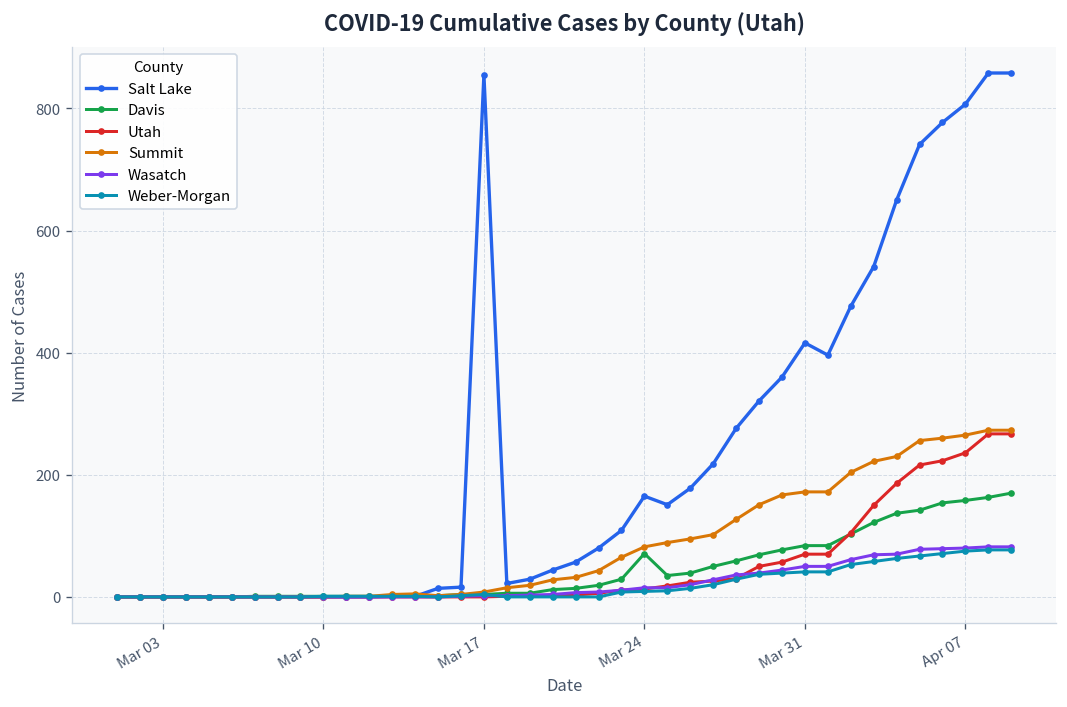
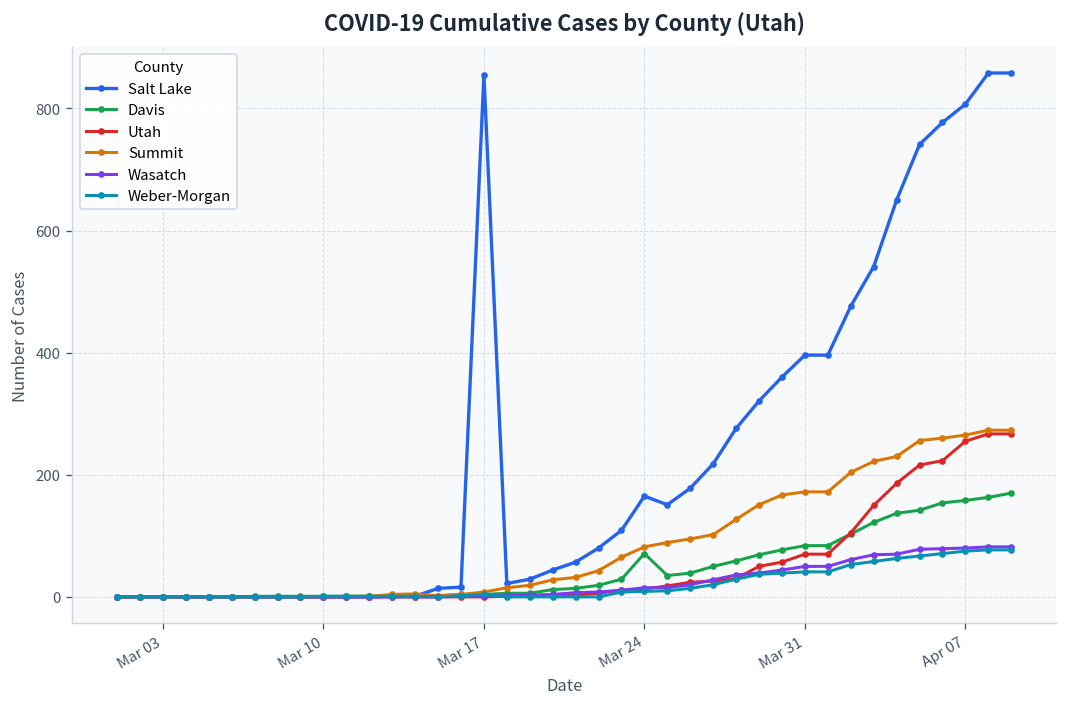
Salt Lake, Mar 31: 420 -> 400
Utah, Apr 07: 240 -> 260
